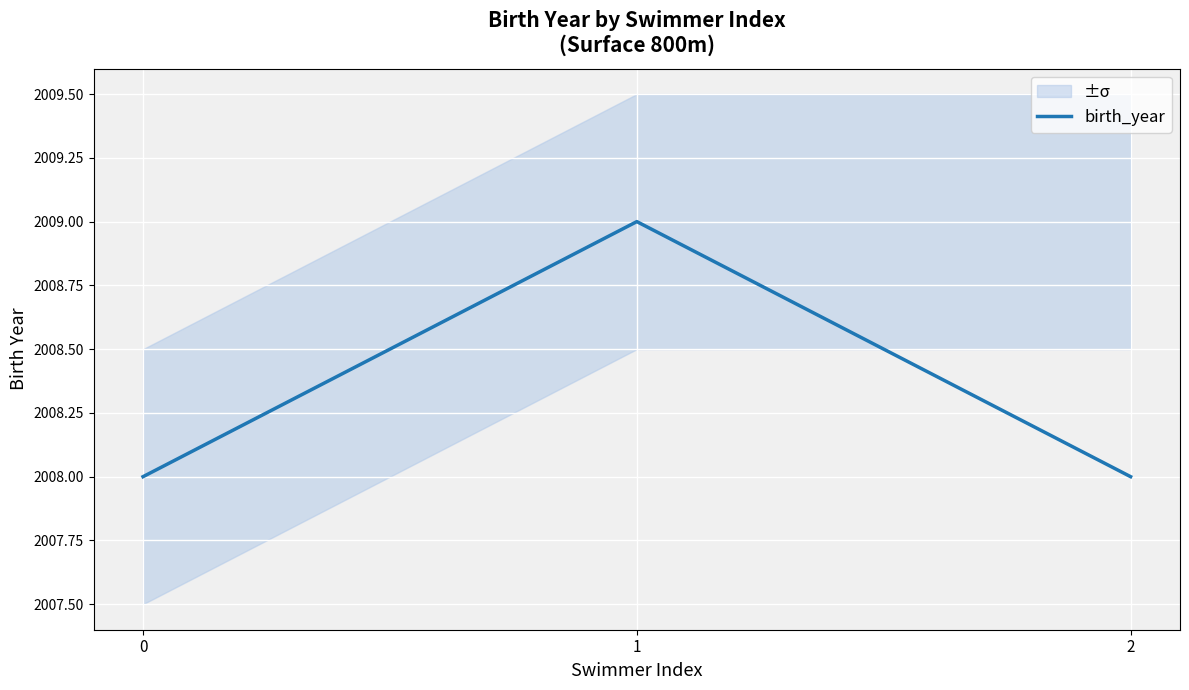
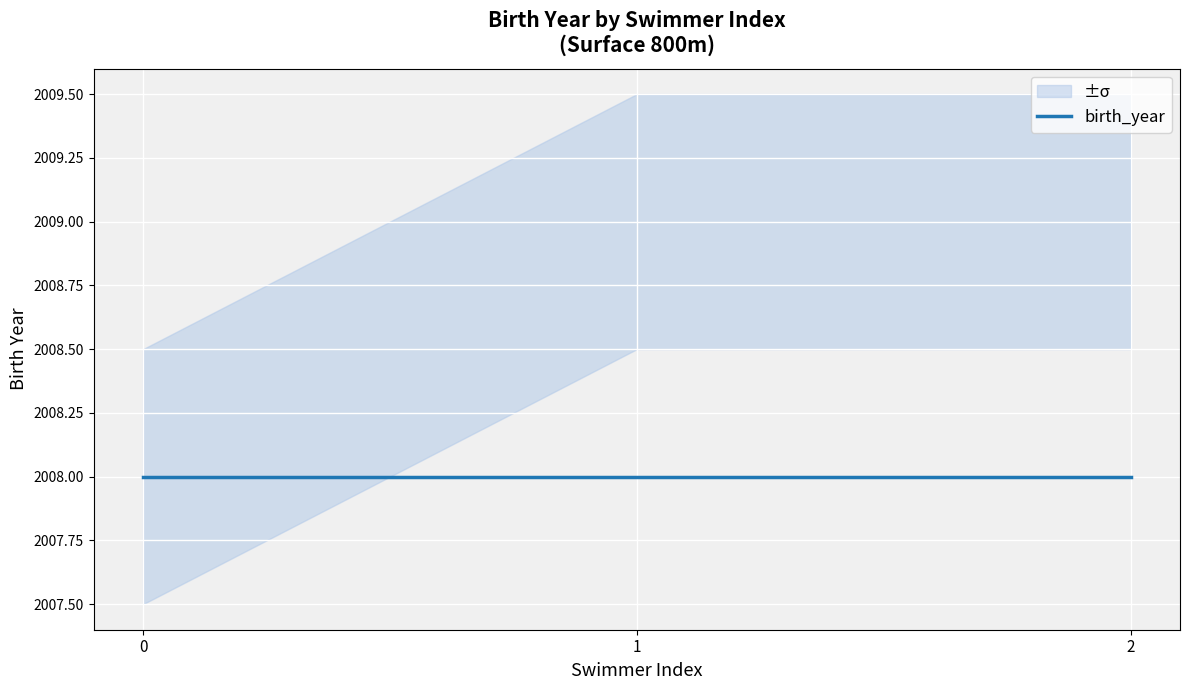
birth_year, 1: 2009 -> 2008
